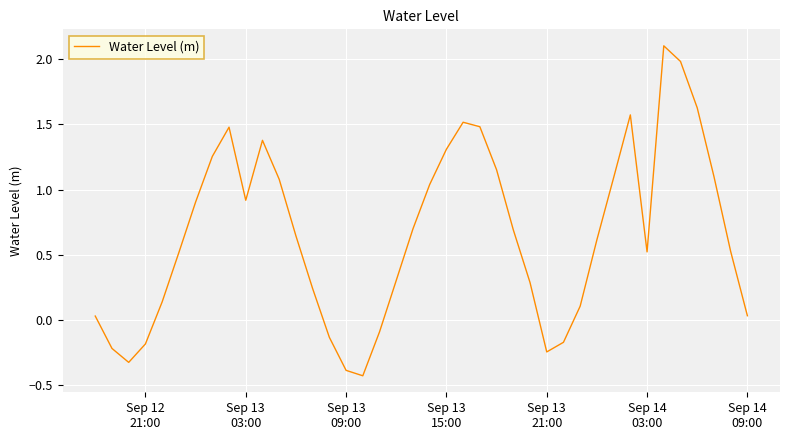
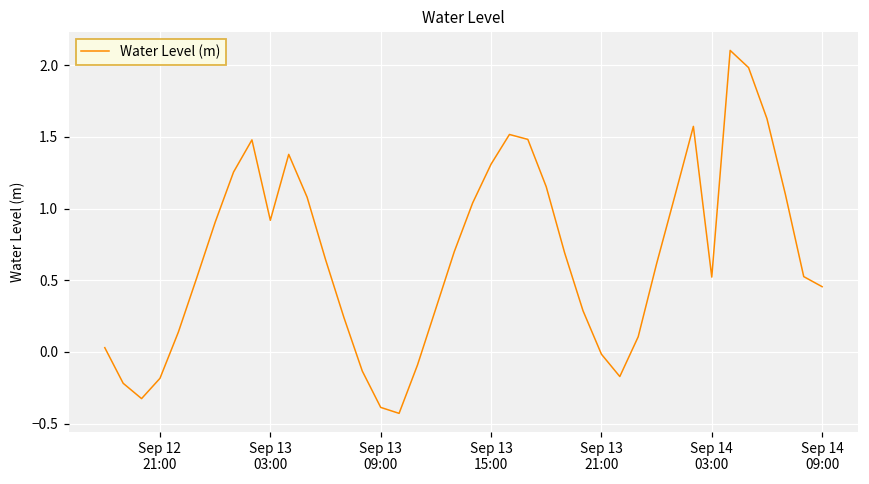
Sep 13 21:00: -0.24 -> -0.02
Sep 14 09:00: 0.03 -> 0.46
